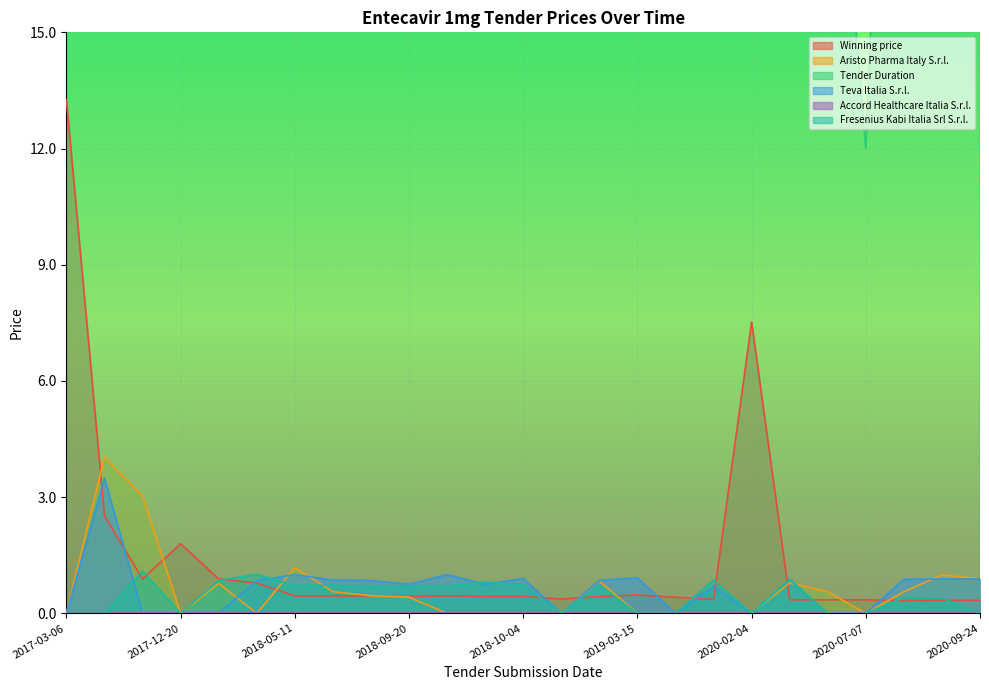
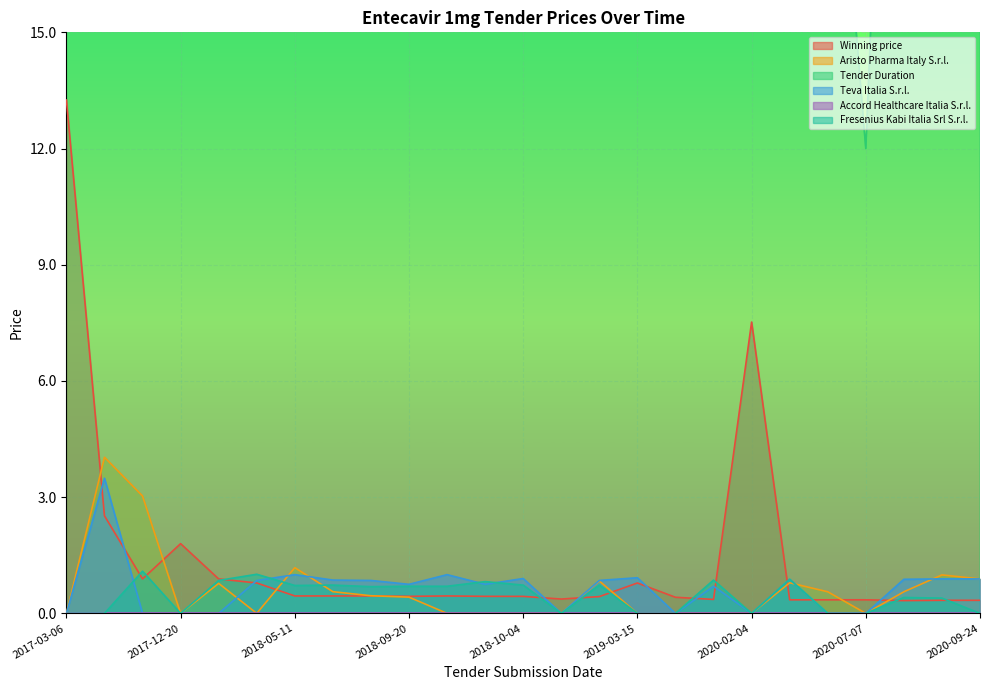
Winning price, 2019-03-15: 0.5 -> 0.8
